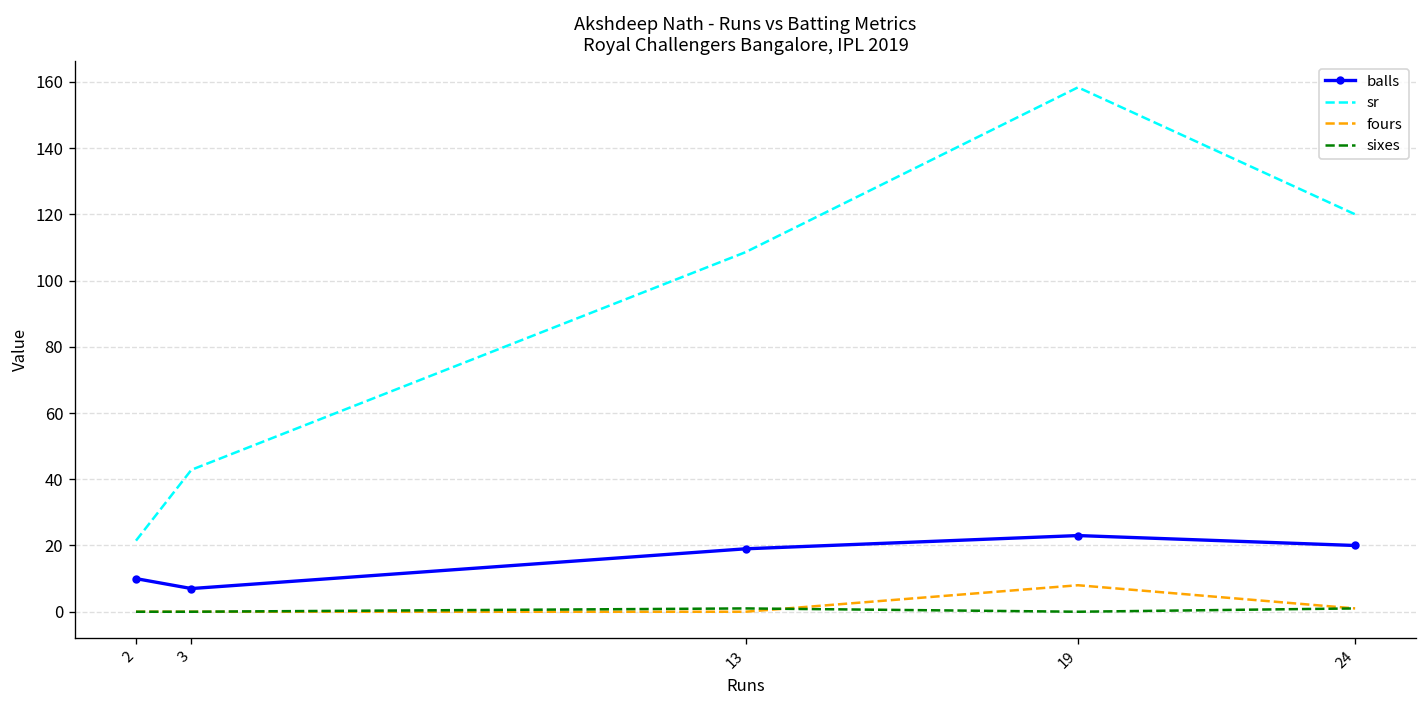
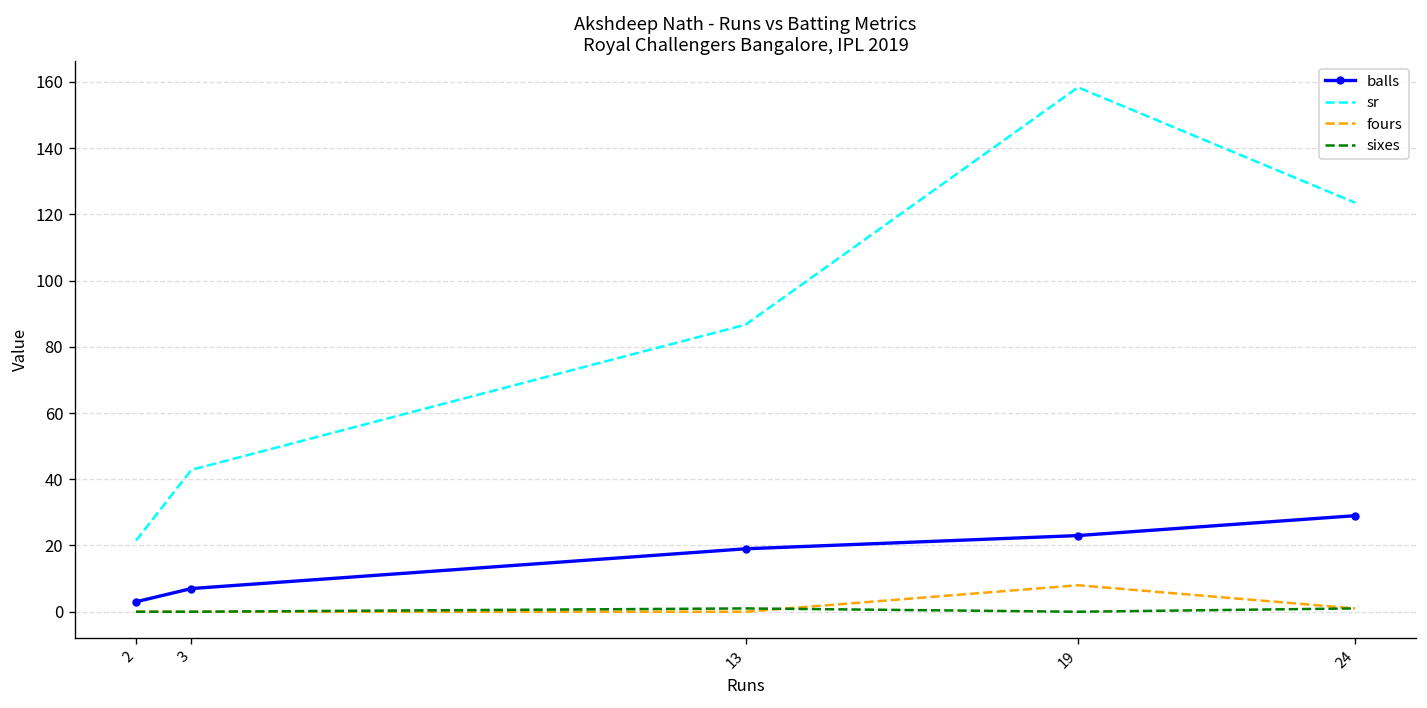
balls, 2: 10 -> 3
sr, 13: 109 -> 87
balls, 24: 20 -> 29
sr, 24: 120 -> 124
